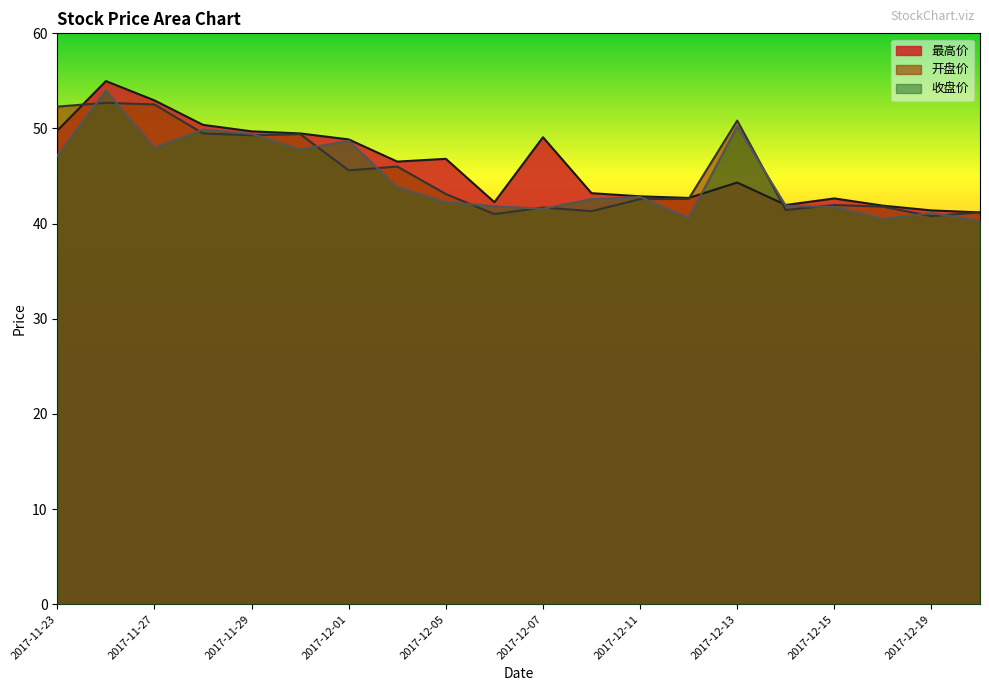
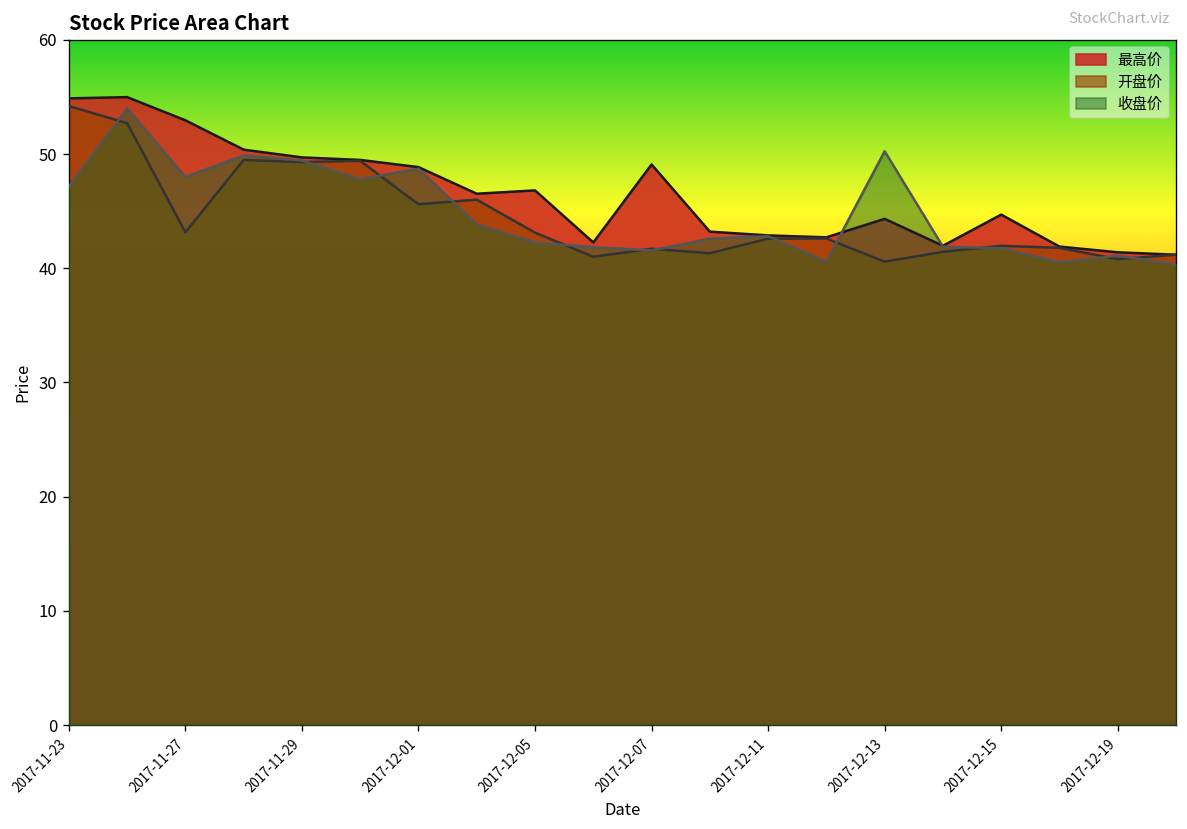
最高价, 2017-11-23: 50 -> 55
开盘价, 2017-11-23: 52 -> 54
开盘价, 2017-11-27: 53 -> 43
开盘价, 2017-12-13: 51 -> 41
最高价, 2017-12-15: 43 -> 45
